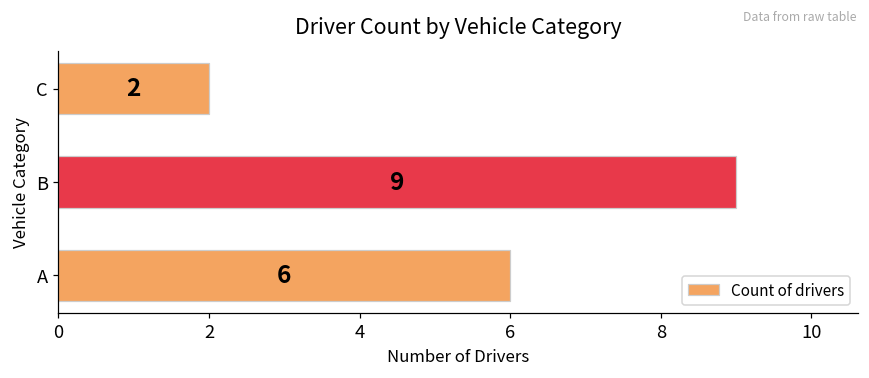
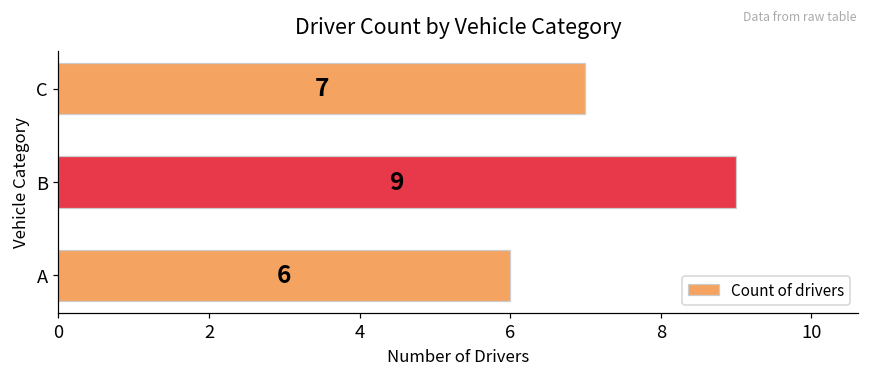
C: 2 -> 7
